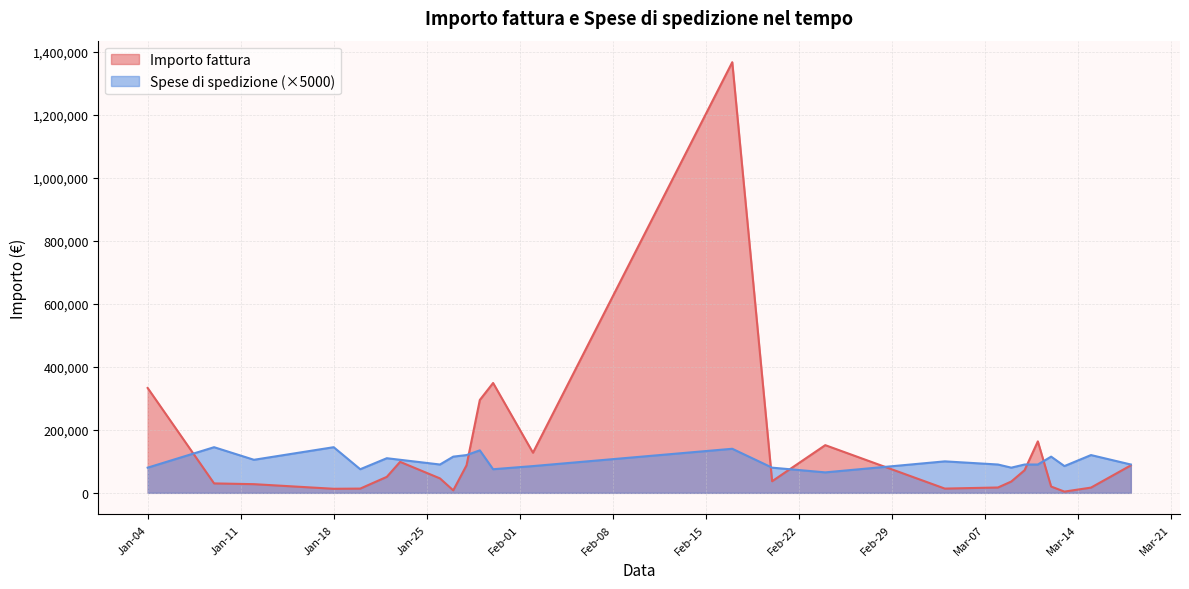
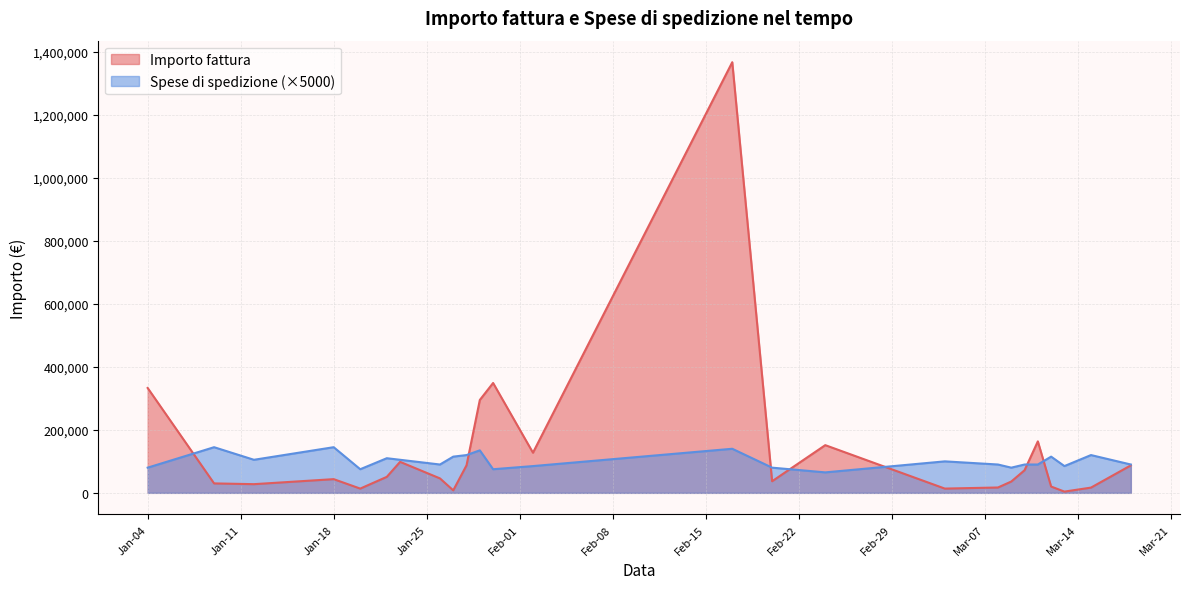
Importo fattura, Jan-18: 10,000 -> 40,000
